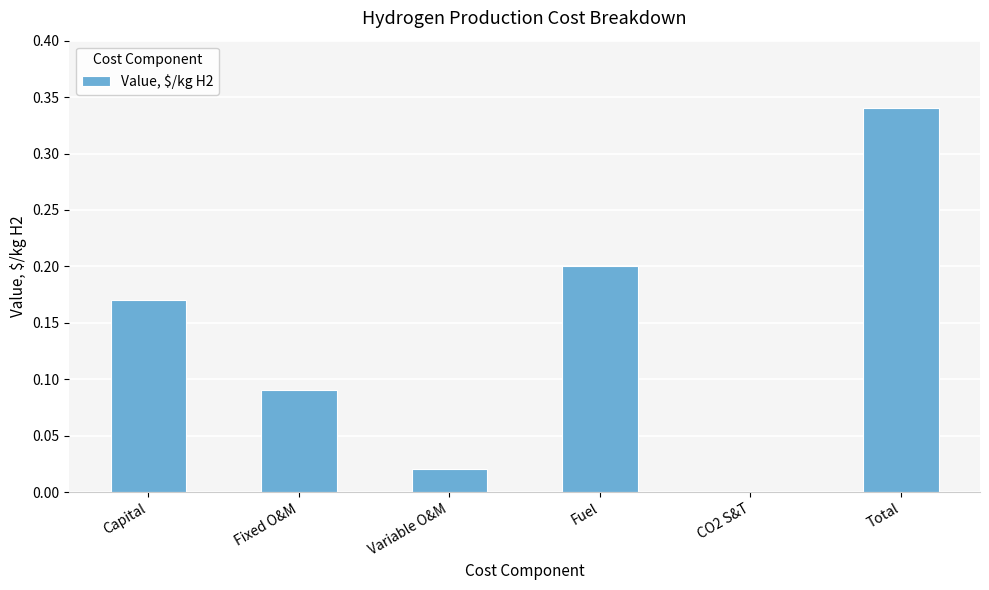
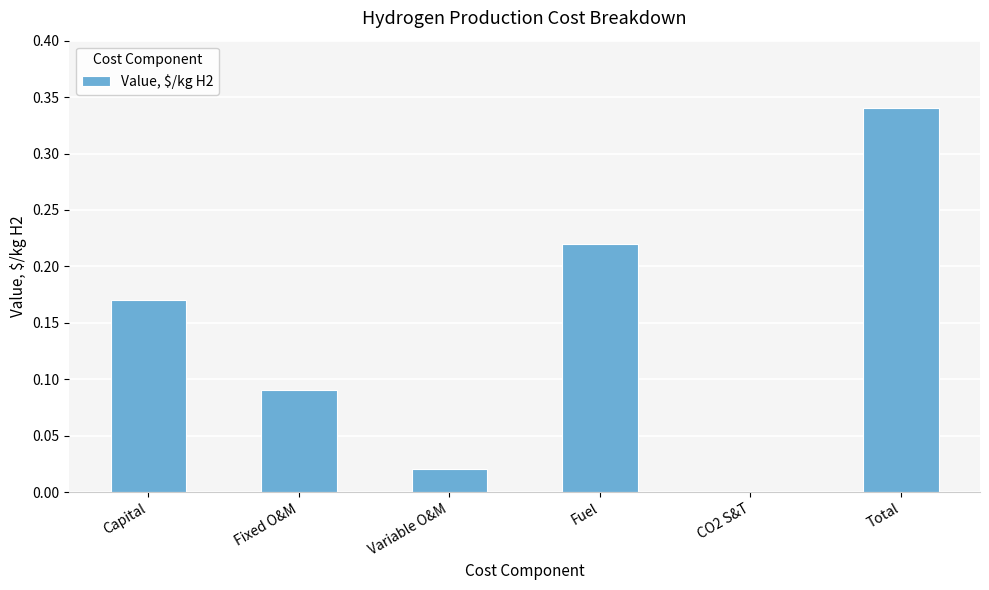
Fuel: 0.20 -> 0.22
